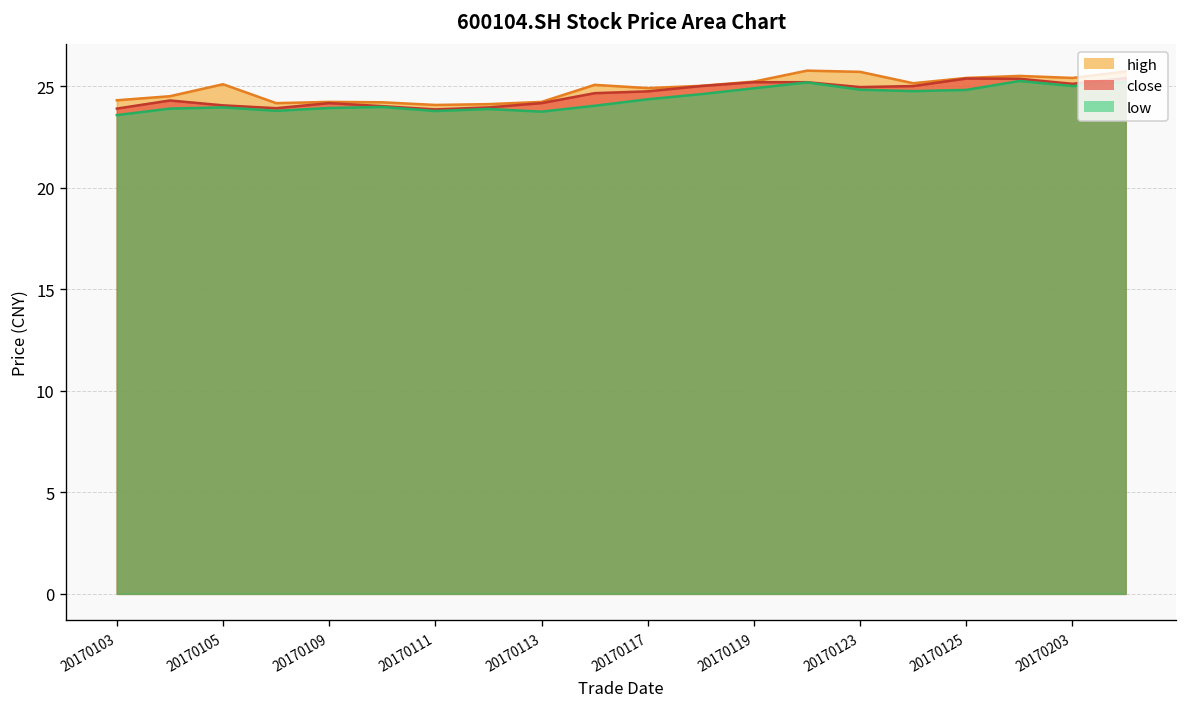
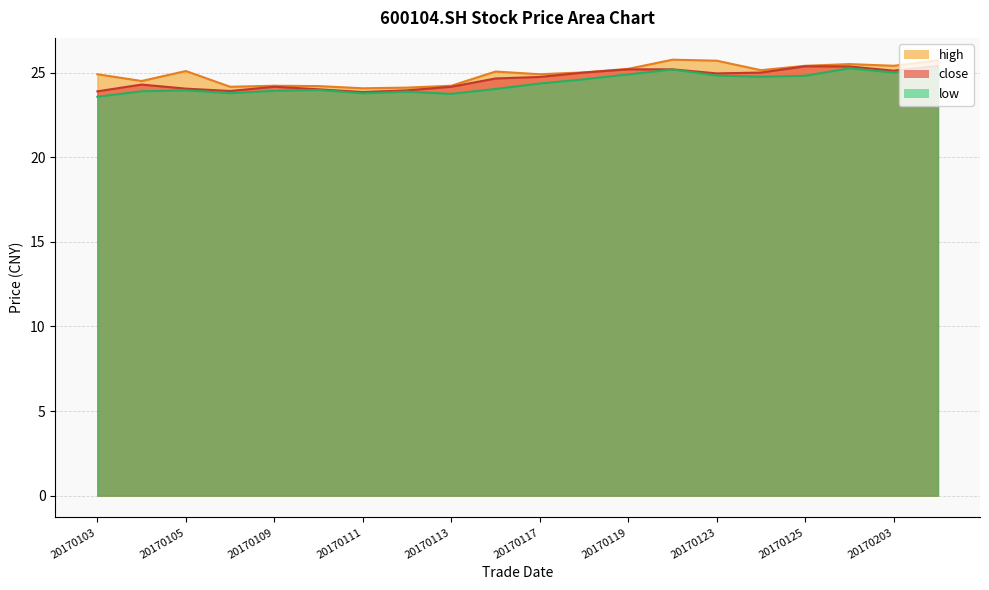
high, 20170103: 24.3 -> 24.9
